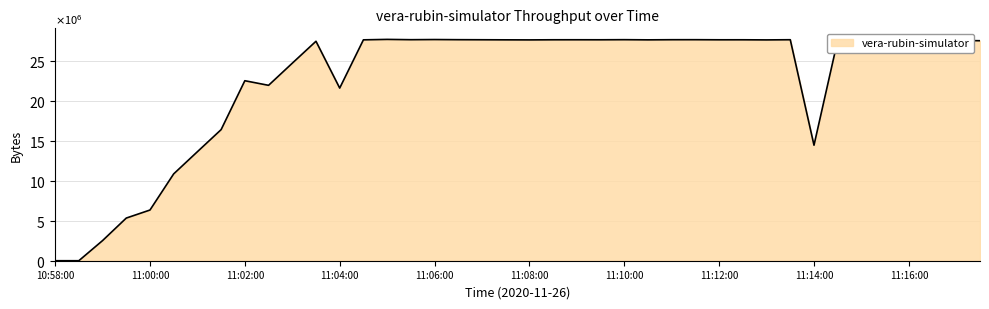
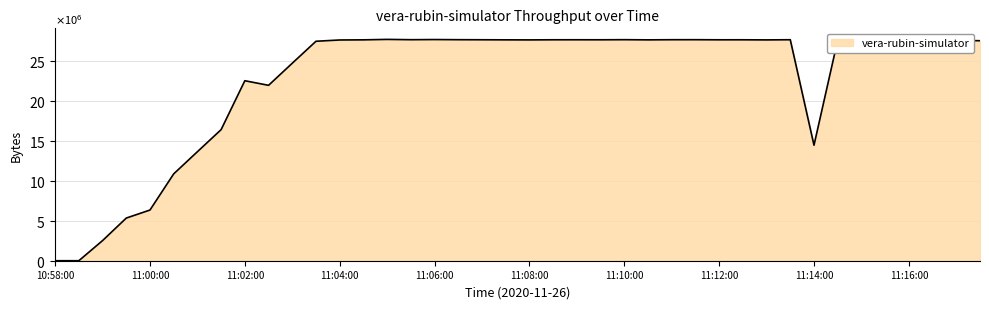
11:04:00: 22000000 -> 28000000
